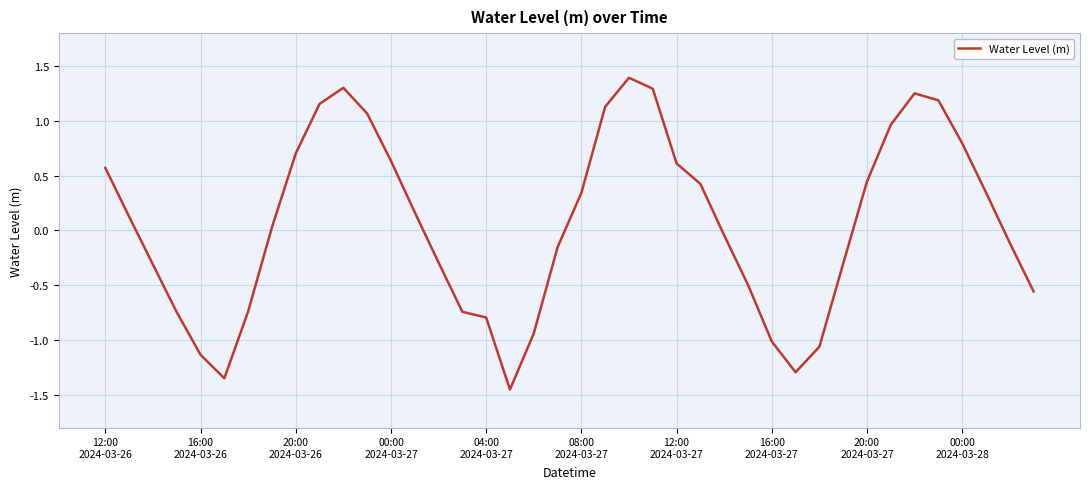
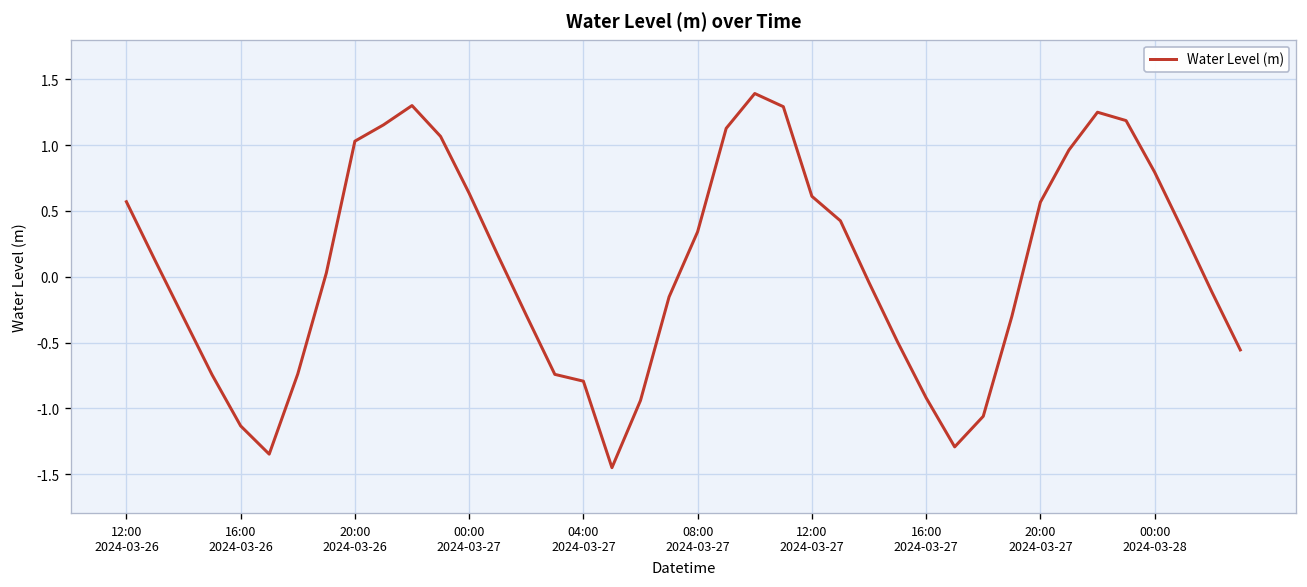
20:00 2024-03-26: 0.70 -> 1.03
16:00 2024-03-27: -1.01 -> -0.92
20:00 2024-03-27: 0.45 -> 0.57
